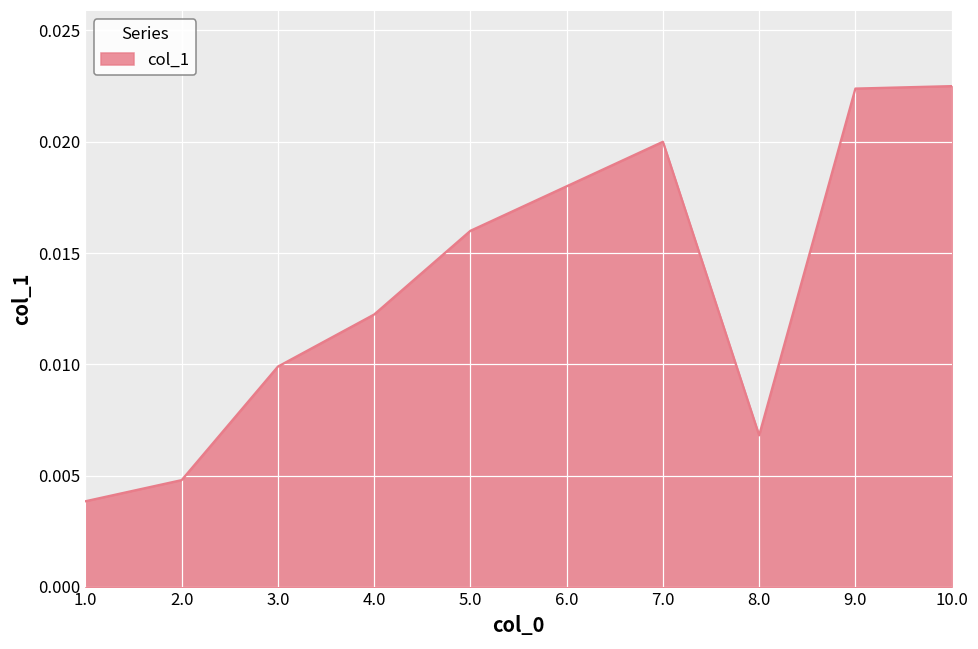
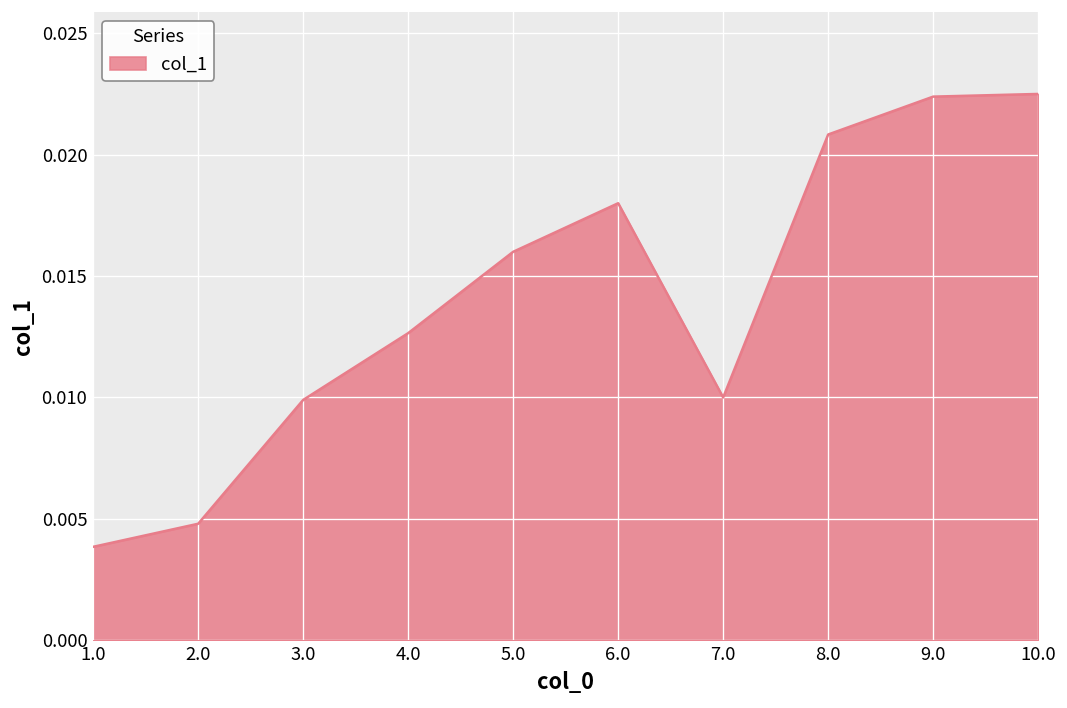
4.0: 0.0122 -> 0.0127
7.0: 0.02 -> 0.01
8.0: 0.0068 -> 0.0208
